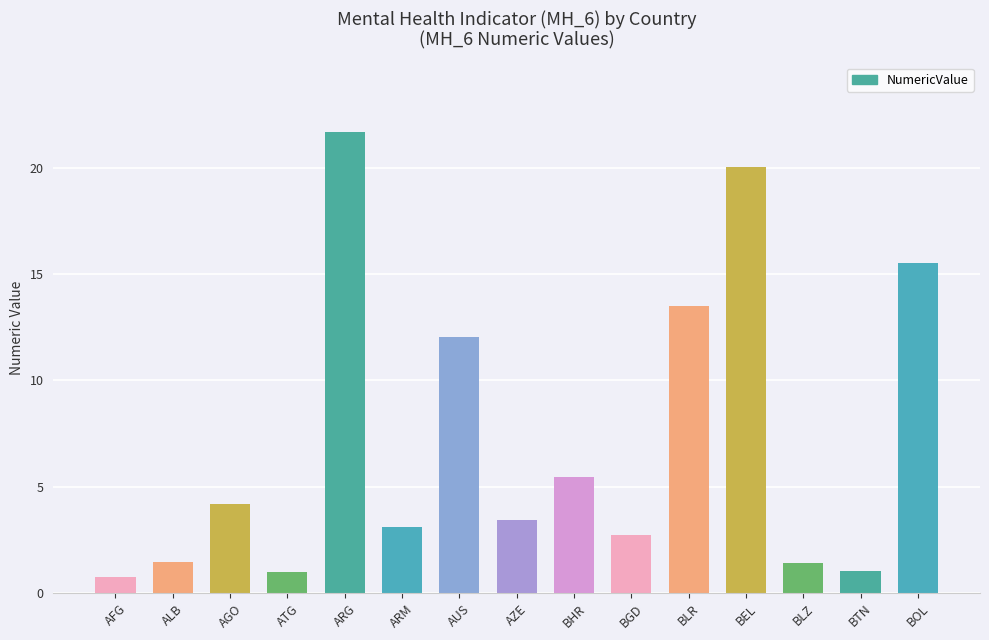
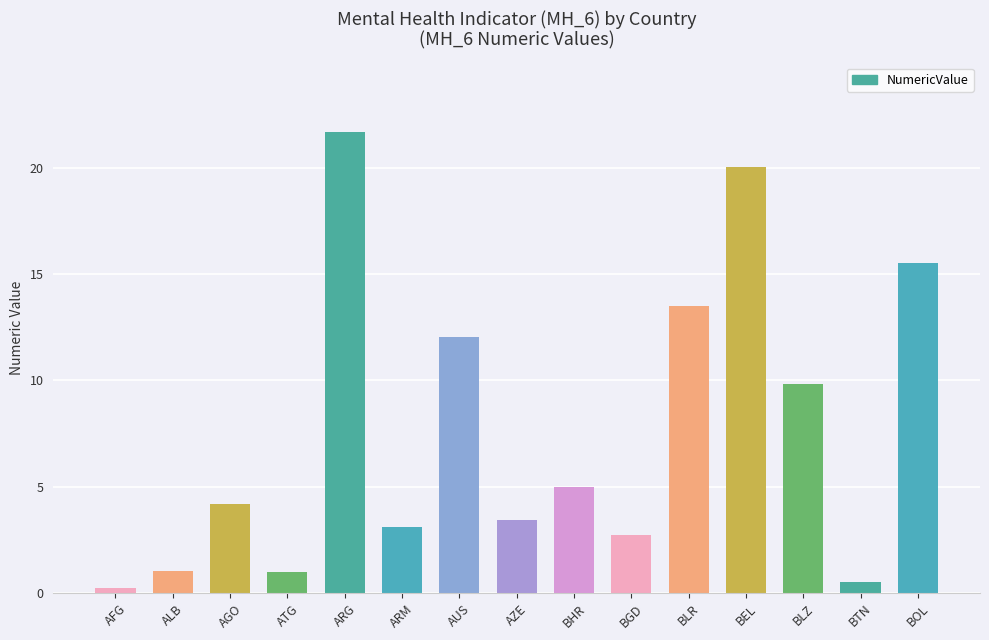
AFG: 0.8 -> 0.2
ALB: 1.5 -> 1.0
BHR: 5.5 -> 5.0
BLZ: 1.4 -> 9.8
BTN: 1.0 -> 0.5
